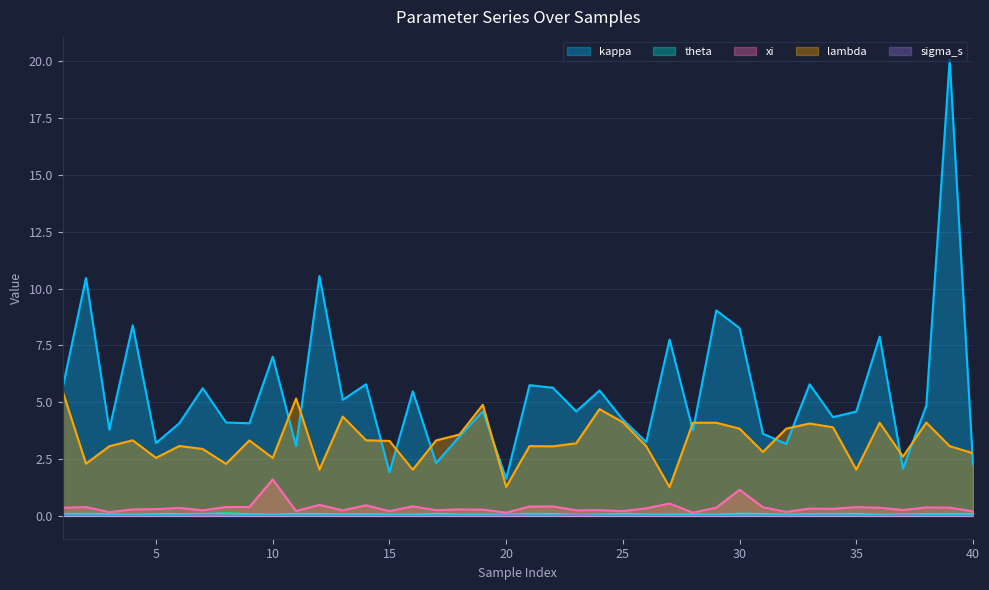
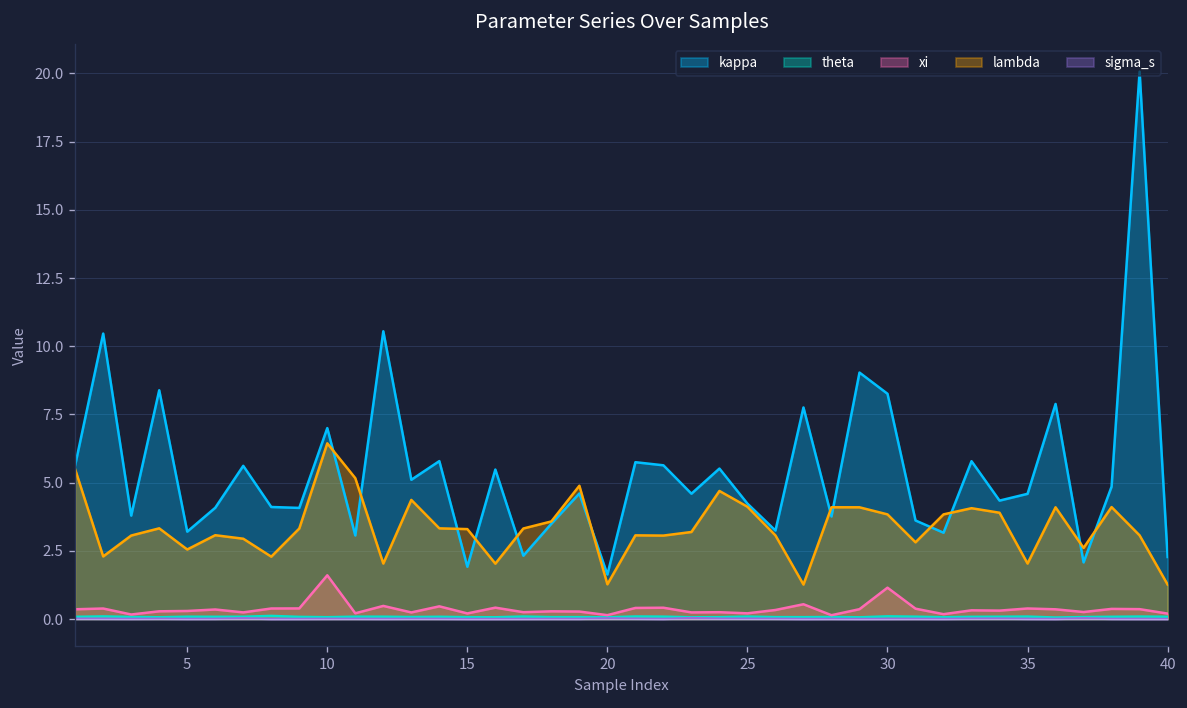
lambda, 10: 2.5 -> 6.4
lambda, 40: 2.8 -> 1.3
